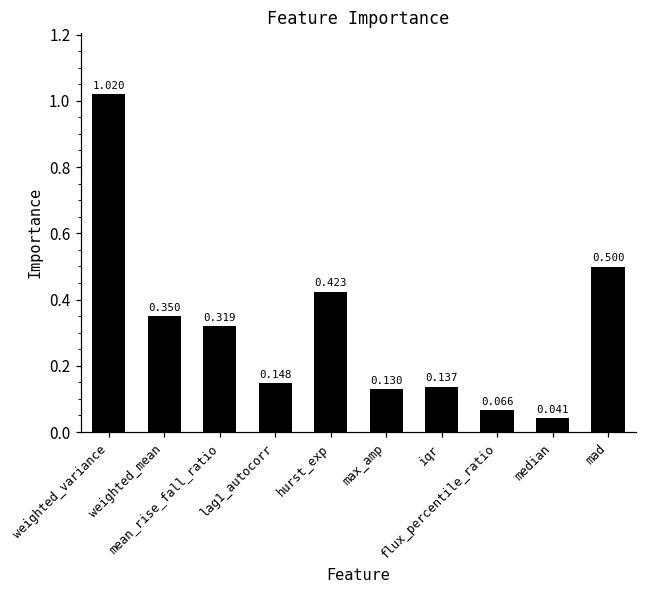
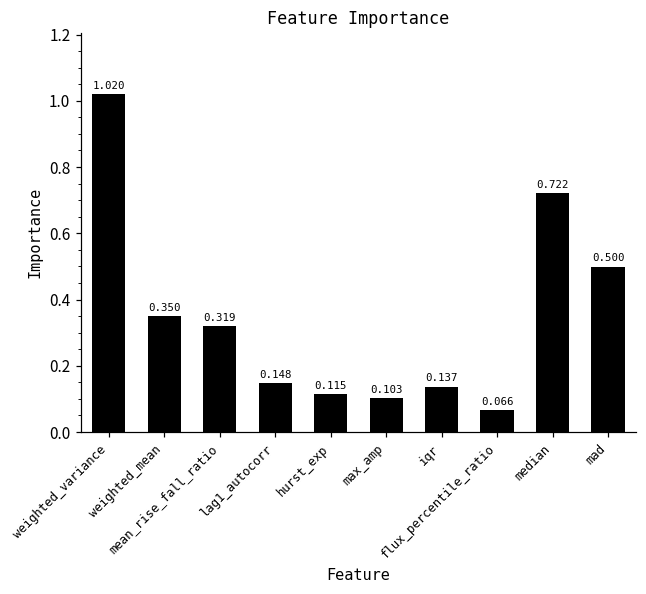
hurst_exp: 0.423 -> 0.115
max_amp: 0.130 -> 0.103
median: 0.041 -> 0.722
